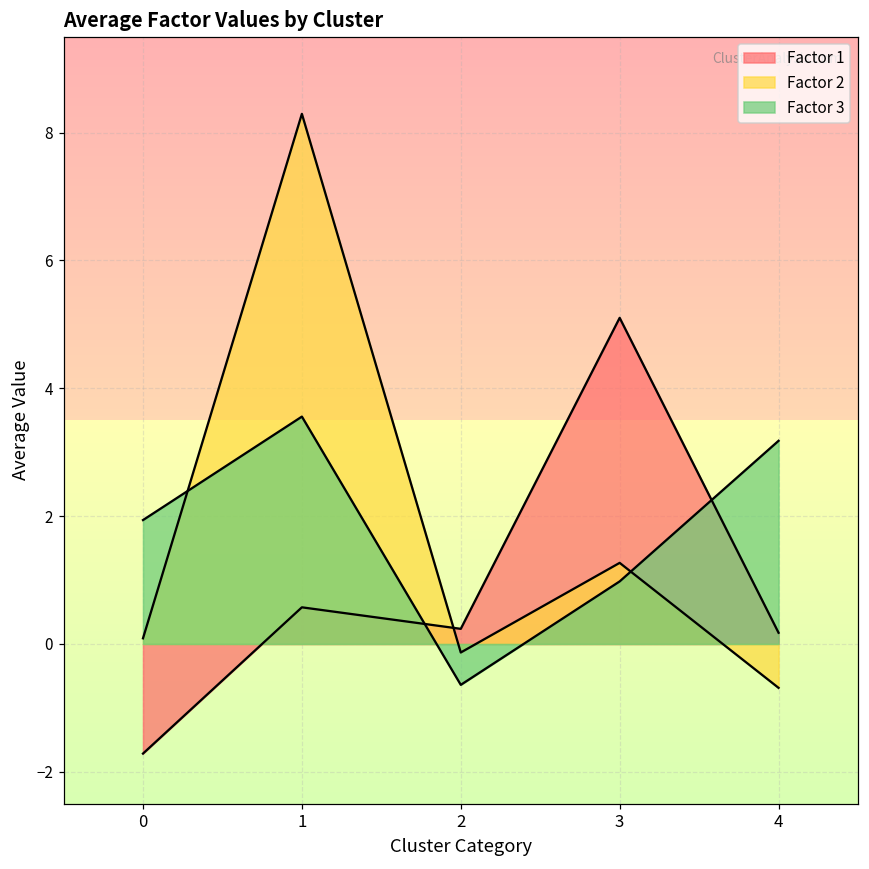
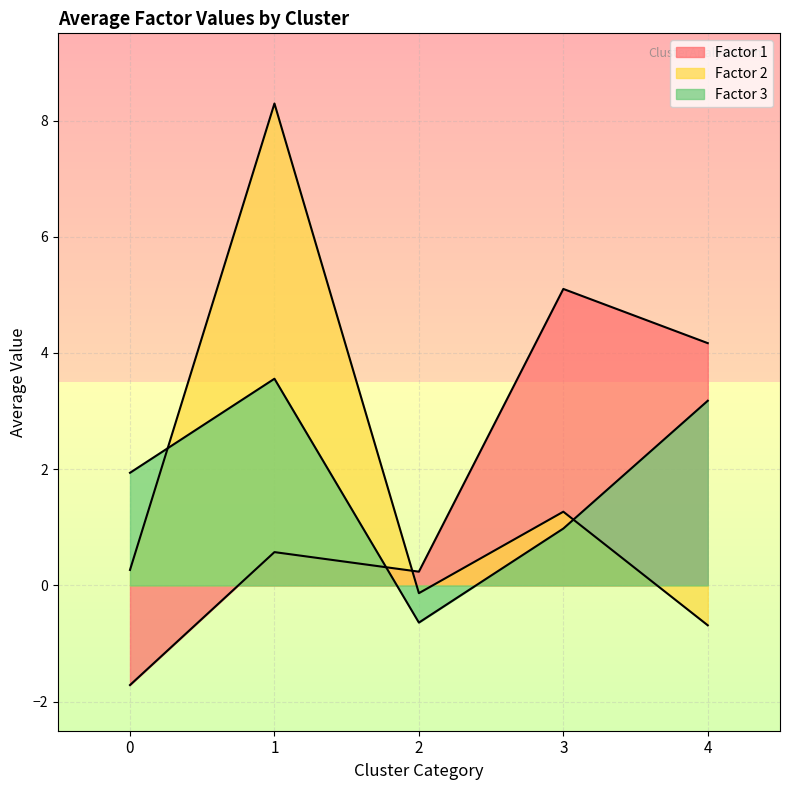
Factor 2, 0: 0.1 -> 0.3
Factor 1, 4: 0.2 -> 4.2
